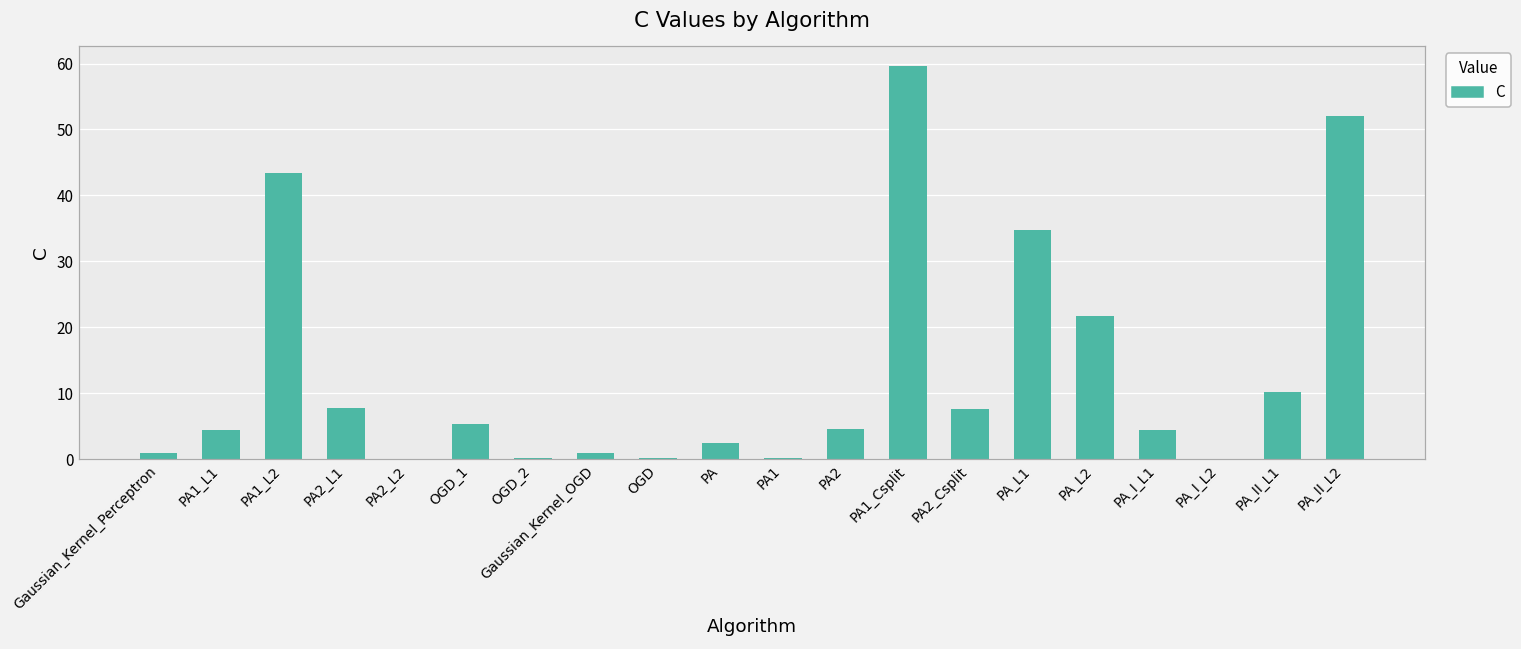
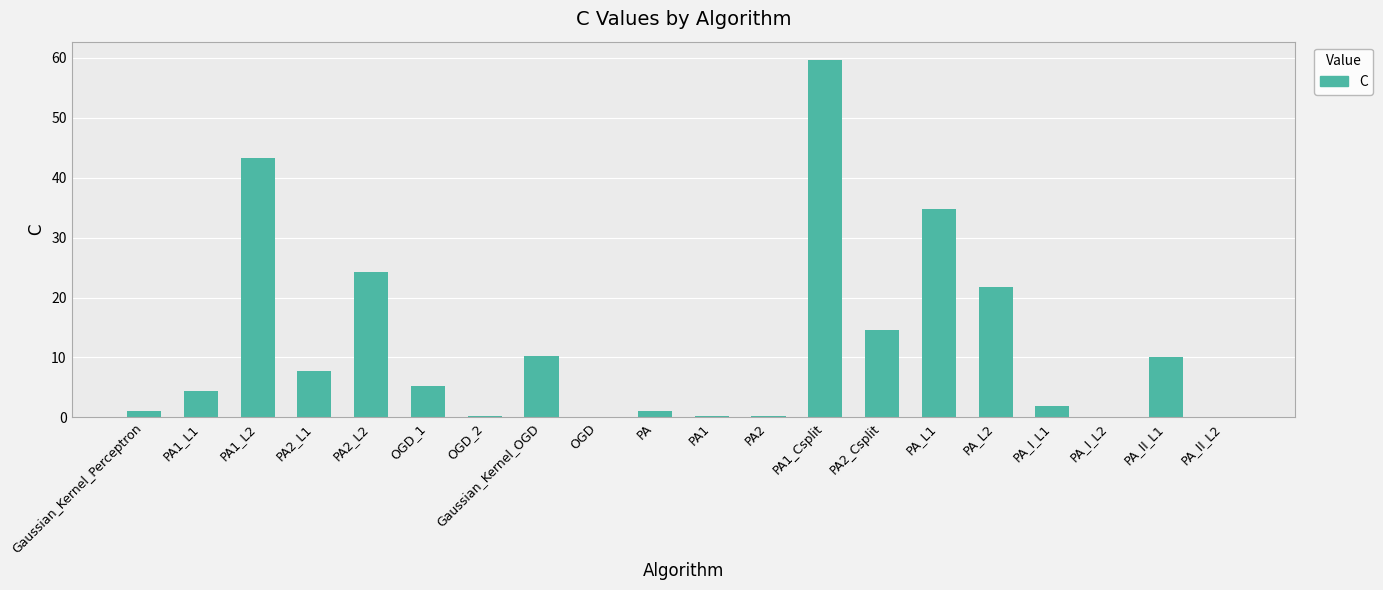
PA2_L2: 0 -> 24
Gaussian_Kernel_OGD: 1 -> 10
PA: 2 -> 1
PA2: 5 -> 0
PA2_Csplit: 8 -> 15
PA_I_L1: 4 -> 2
PA_II_L2: 52 -> 0
